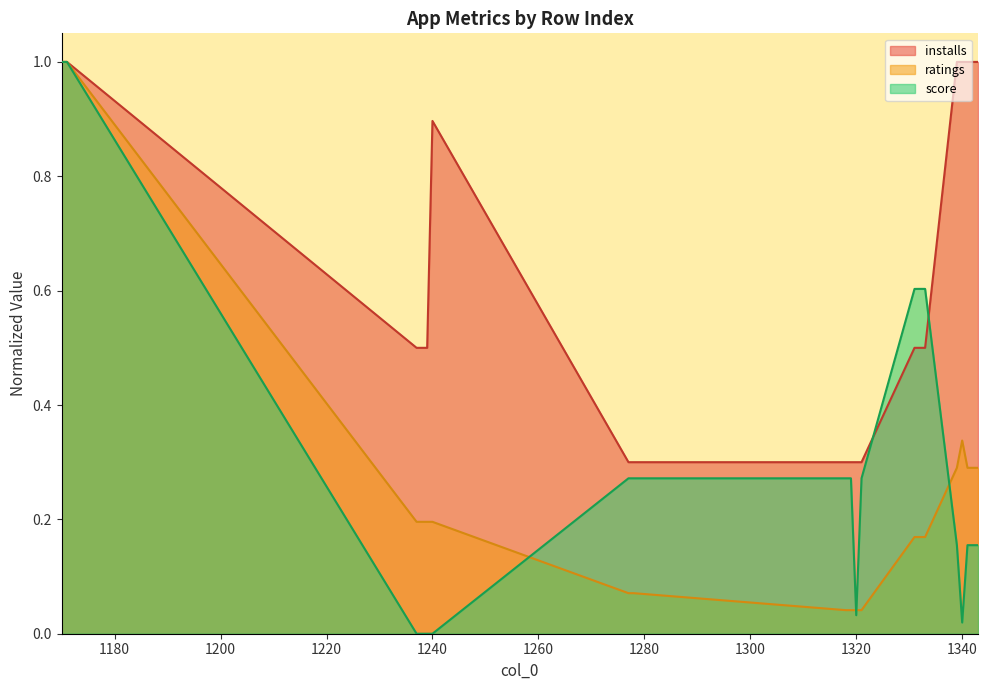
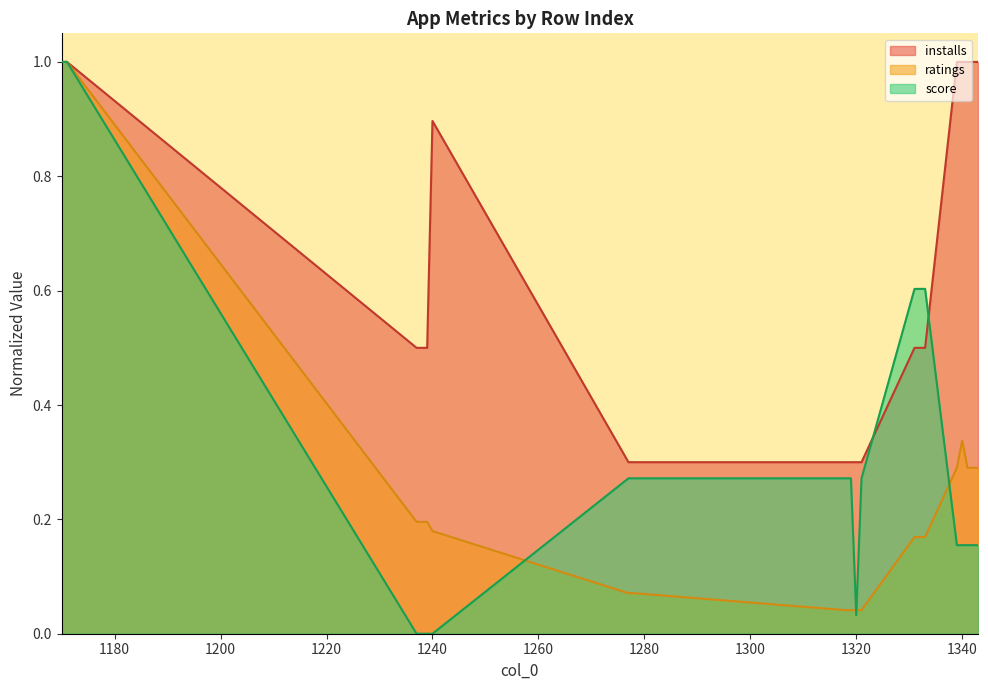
ratings, 1240: 0.20 -> 0.18
score, 1340: 0.02 -> 0.15
